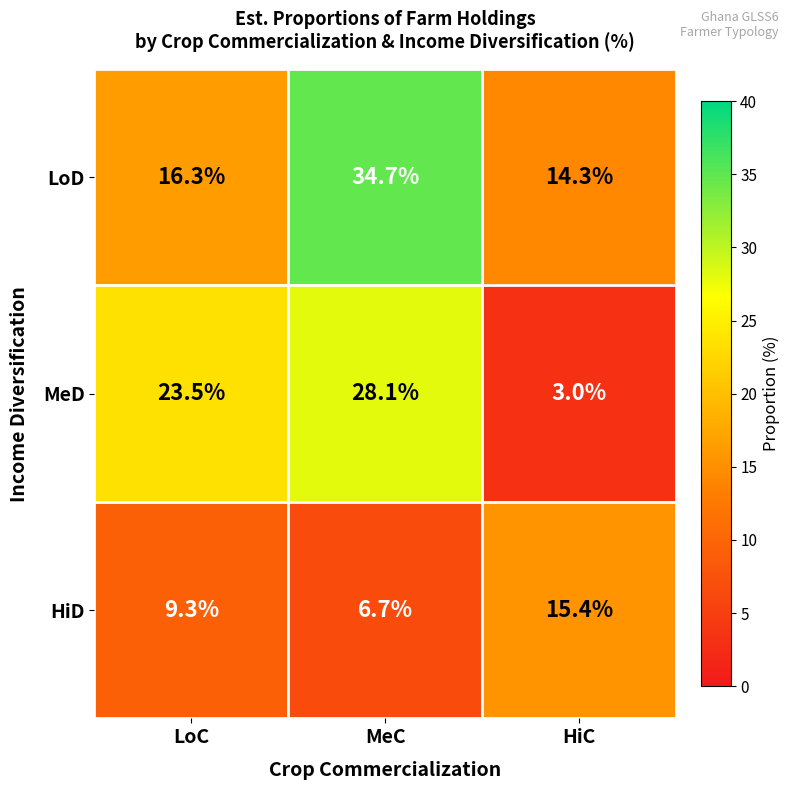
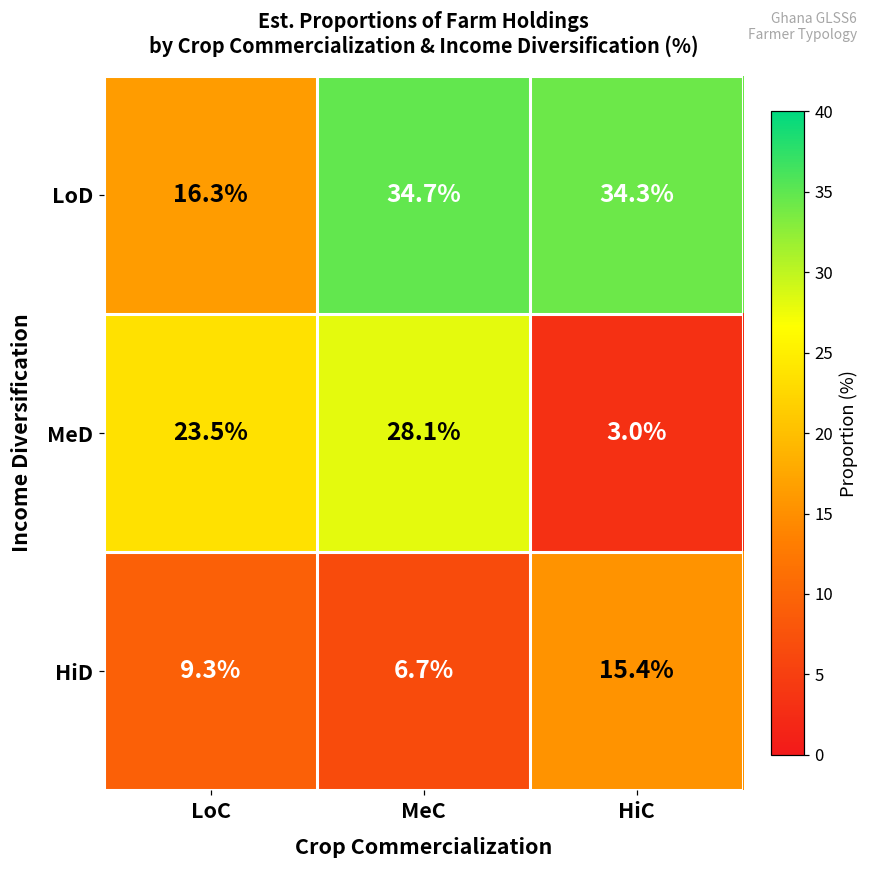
LoD, HiC: 14.3% -> 34.3%
